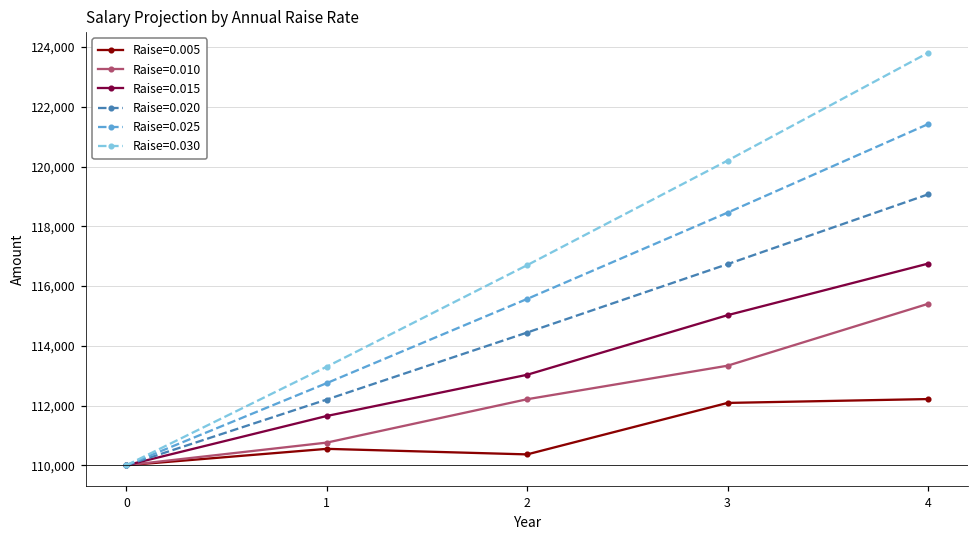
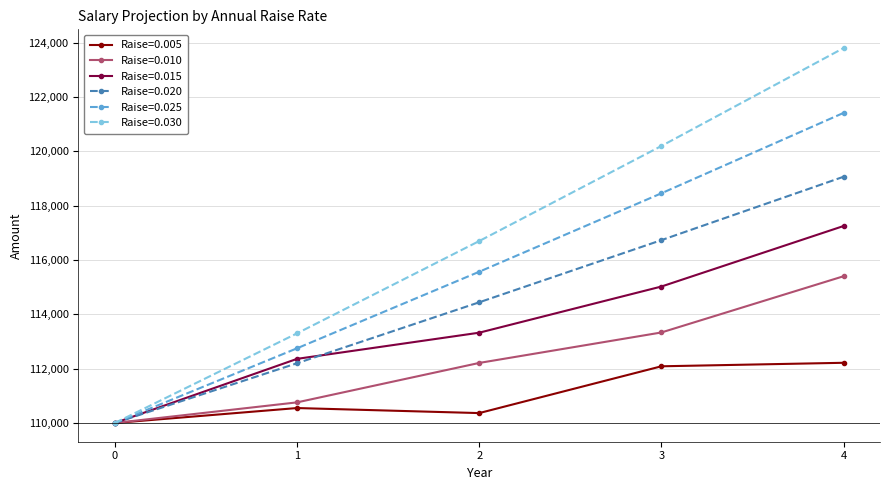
Raise=0.015, 1: 111,700 -> 112,400
Raise=0.015, 2: 113,000 -> 113,300
Raise=0.015, 4: 116,700 -> 117,300
